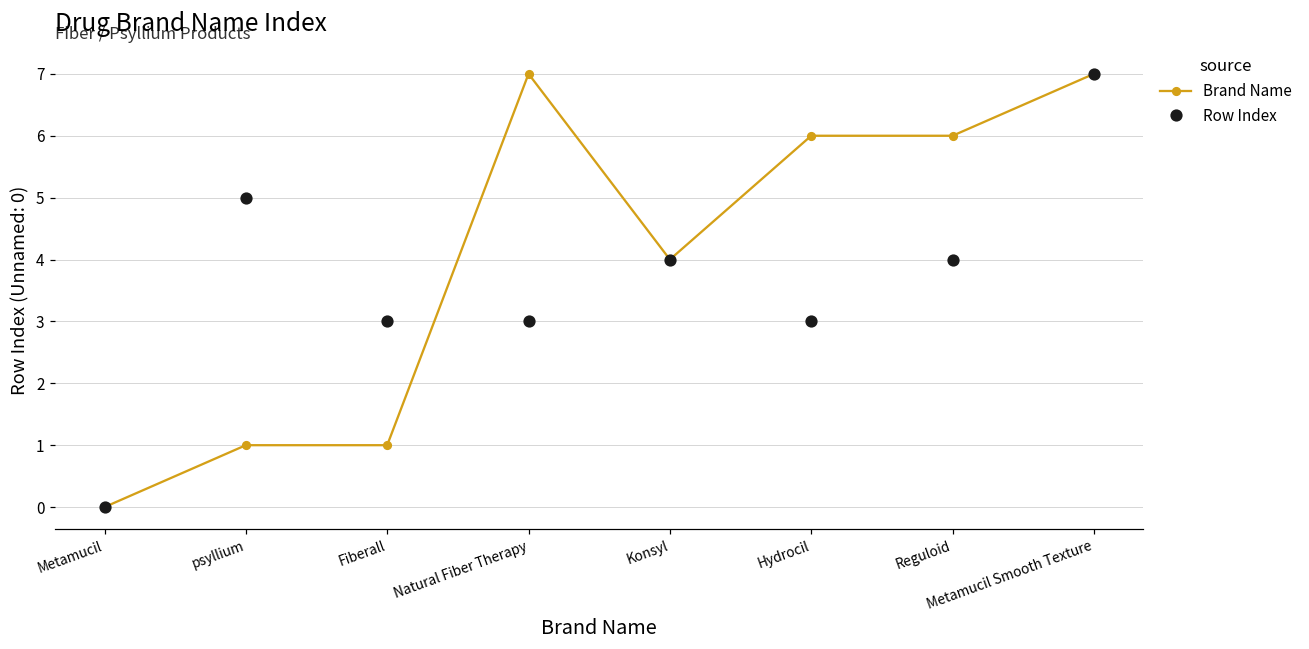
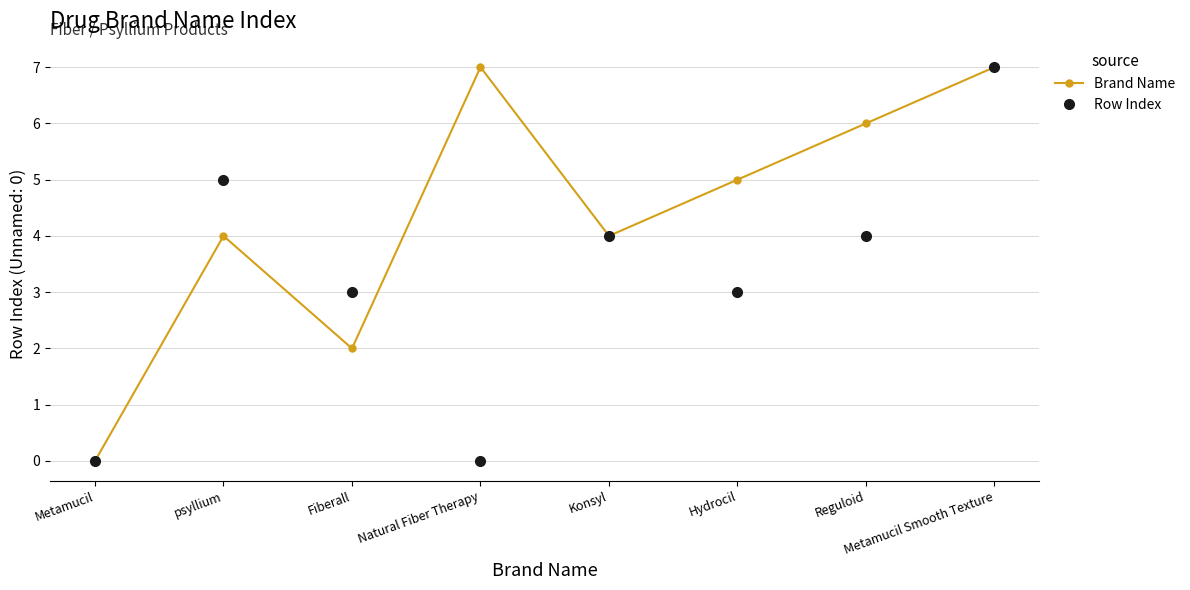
Brand Name, psyllium: 1 -> 4
Brand Name, Fiberall: 1 -> 2
Row Index, Natural Fiber Therapy: 3 -> 0
Brand Name, Hydrocil: 6 -> 5
